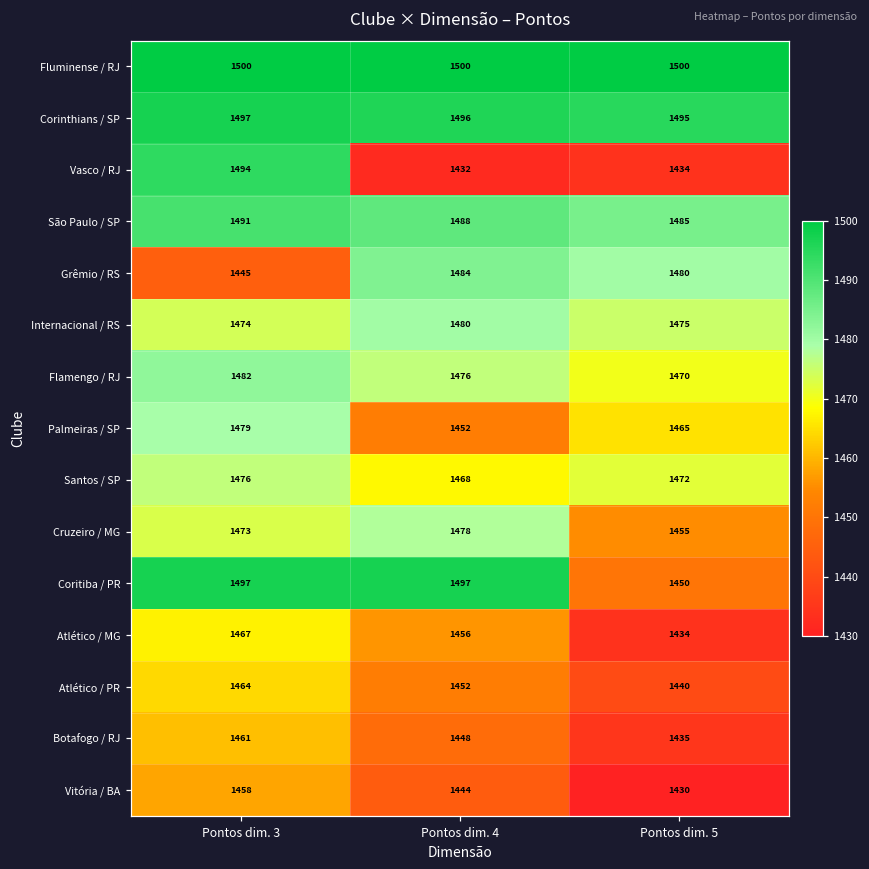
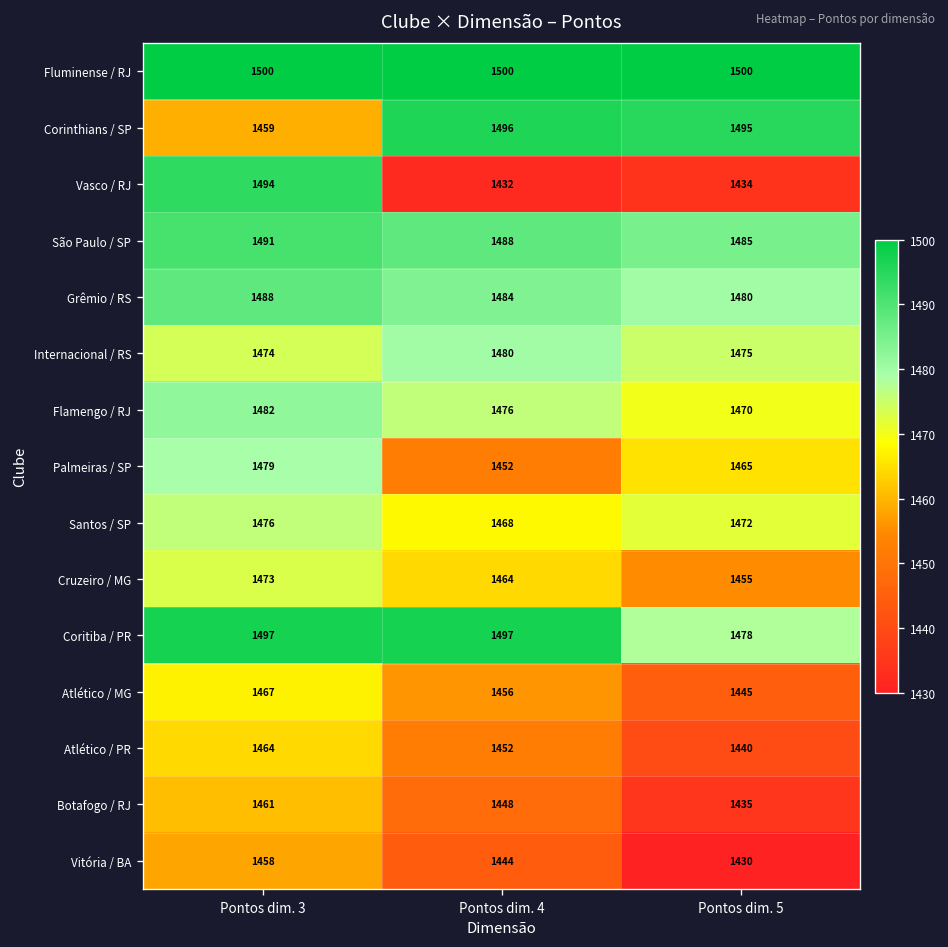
Corinthians / SP, Pontos dim. 3: 1497 -> 1459
Grêmio / RS, Pontos dim. 3: 1445 -> 1488
Cruzeiro / MG, Pontos dim. 4: 1478 -> 1464
Coritiba / PR, Pontos dim. 5: 1450 -> 1478
Atlético / MG, Pontos dim. 5: 1434 -> 1445
